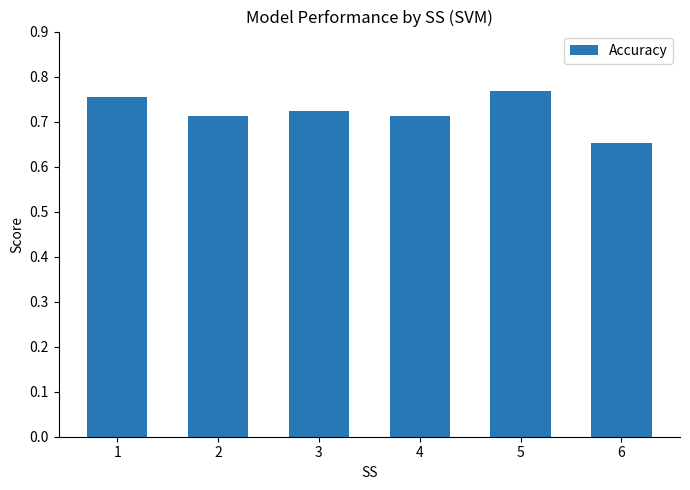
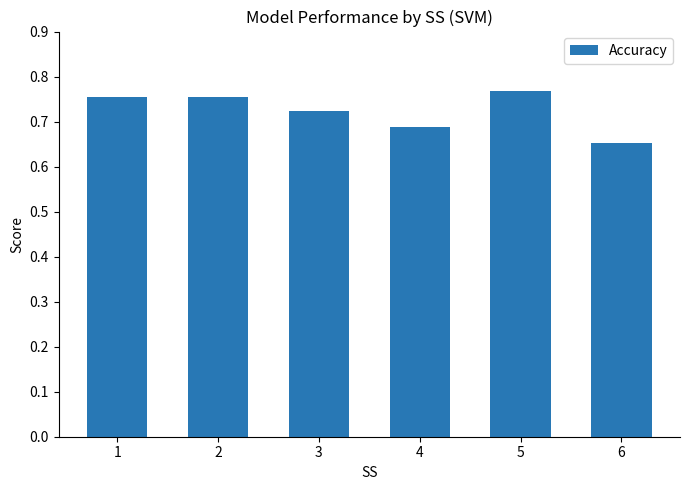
2: 0.71 -> 0.75
4: 0.71 -> 0.69
